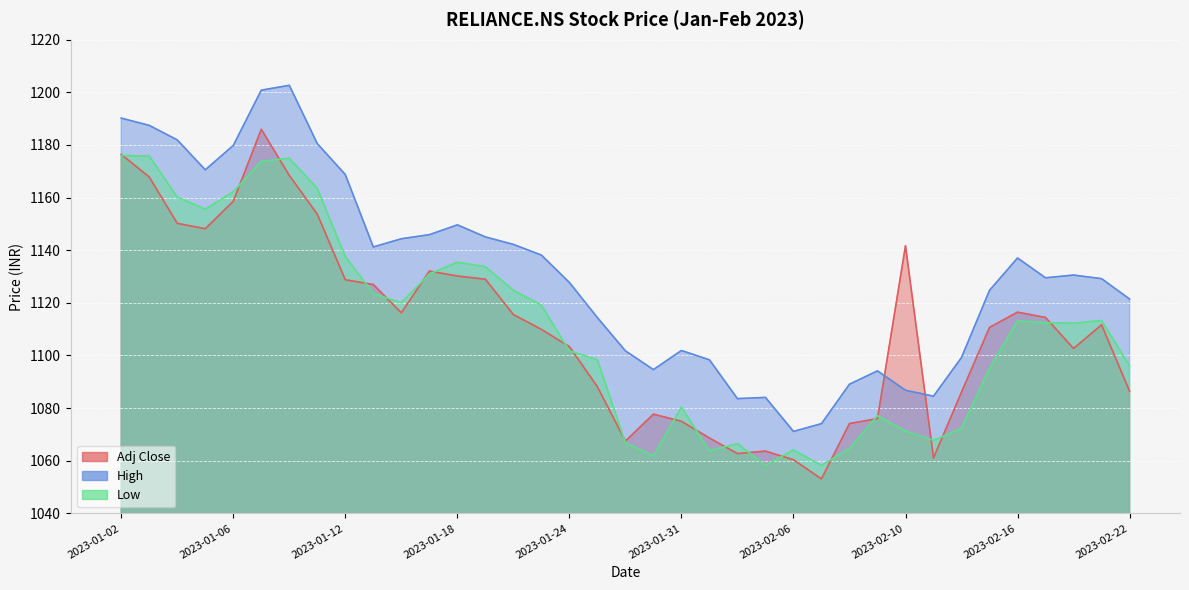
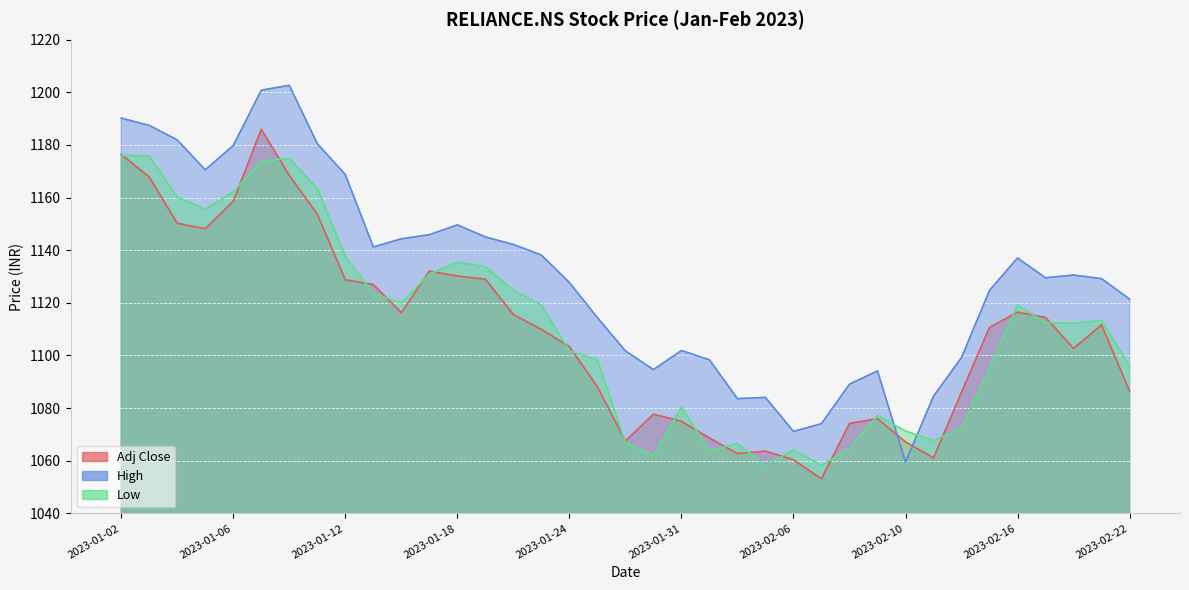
Adj Close, 2023-02-10: 1142 -> 1067
High, 2023-02-10: 1087 -> 1059
Low, 2023-02-16: 1113 -> 1119
